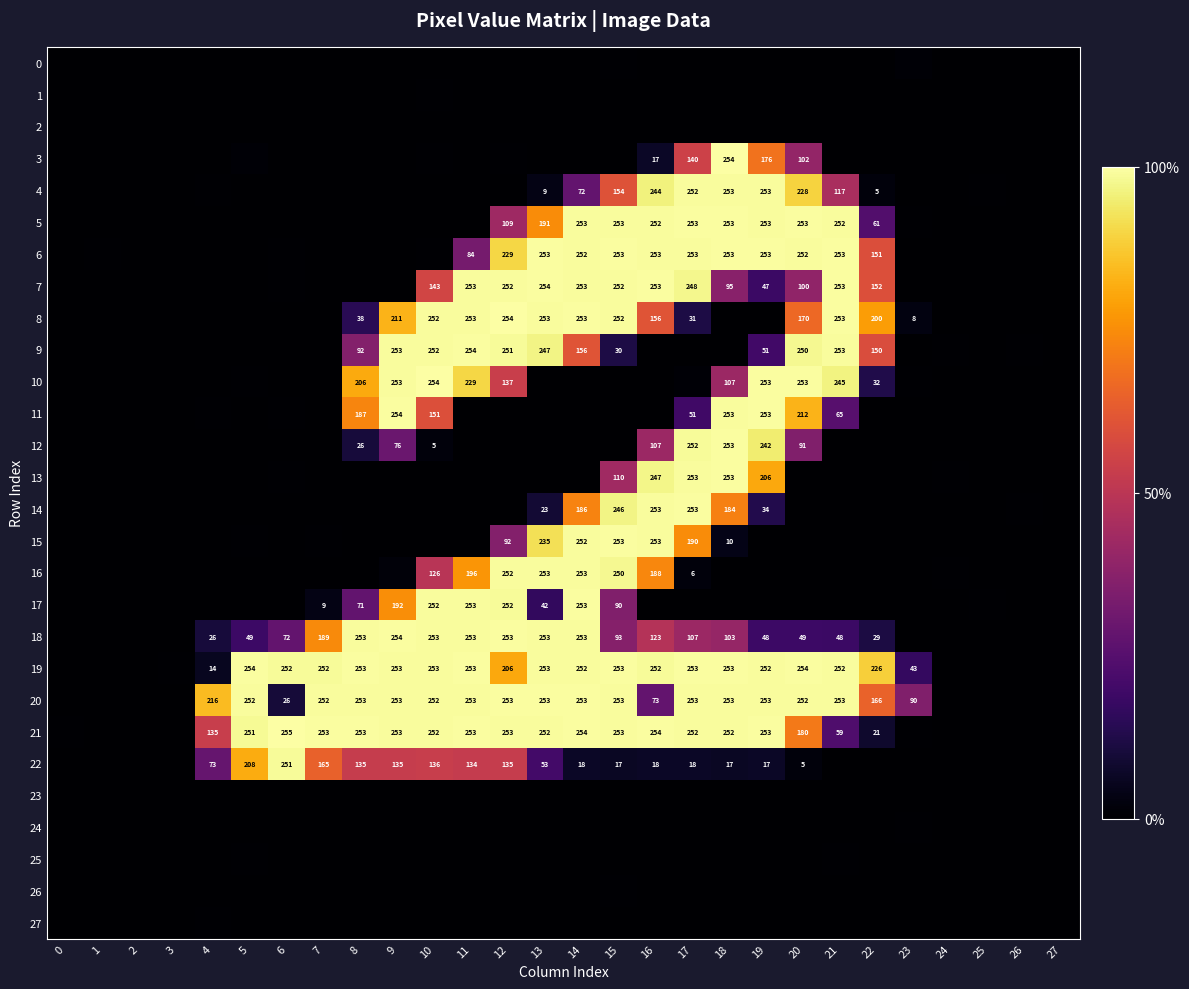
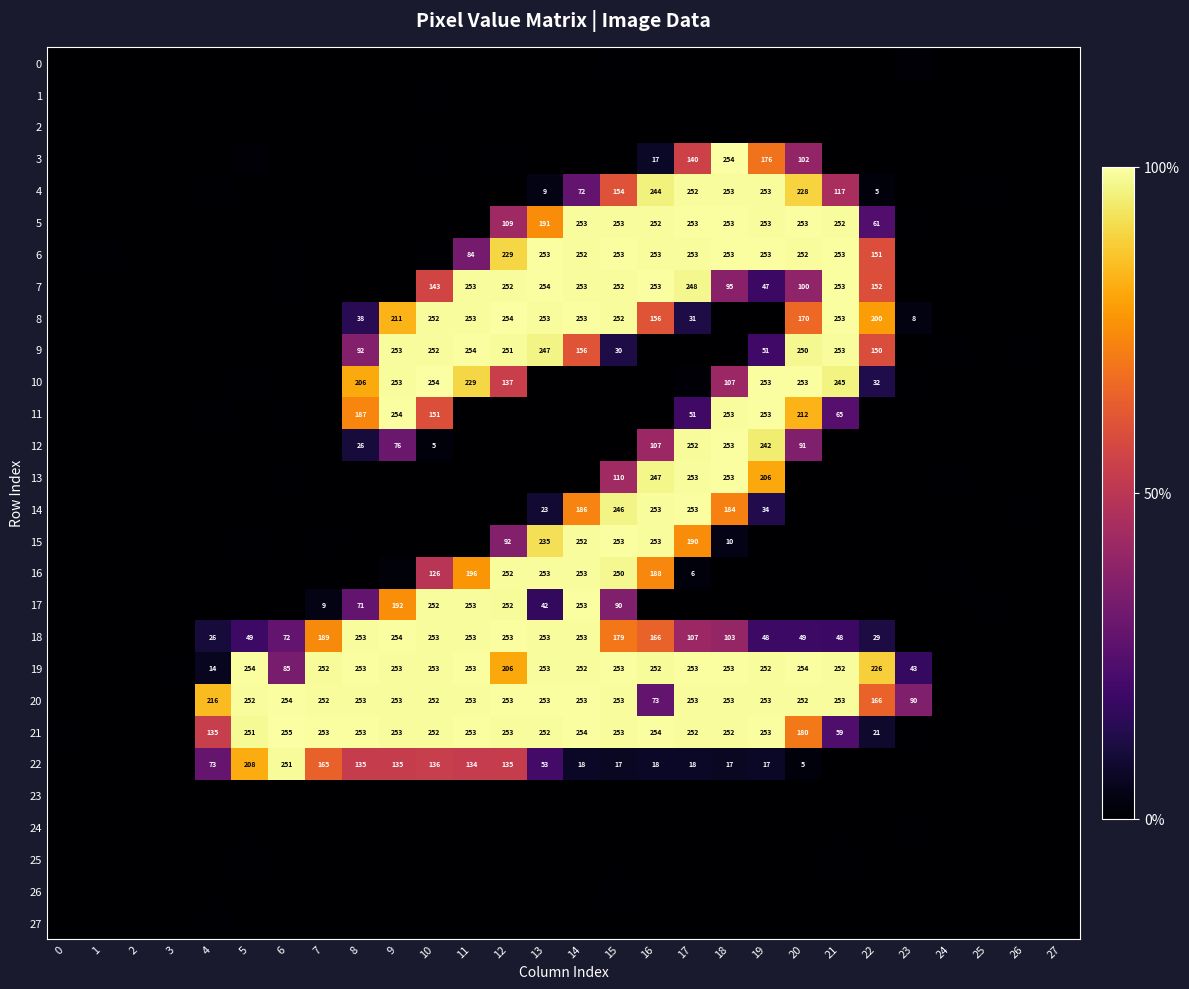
18, 15: 93 -> 179
18, 16: 123 -> 166
19, 6: 252 -> 85
20, 6: 26 -> 254
